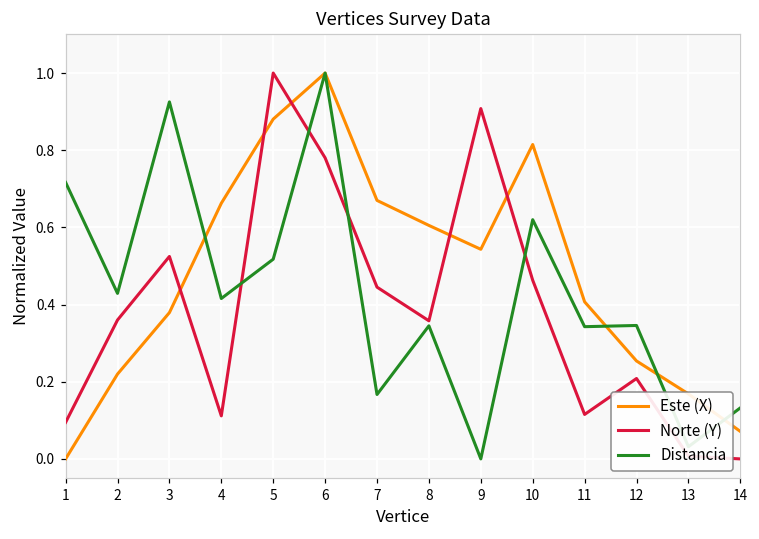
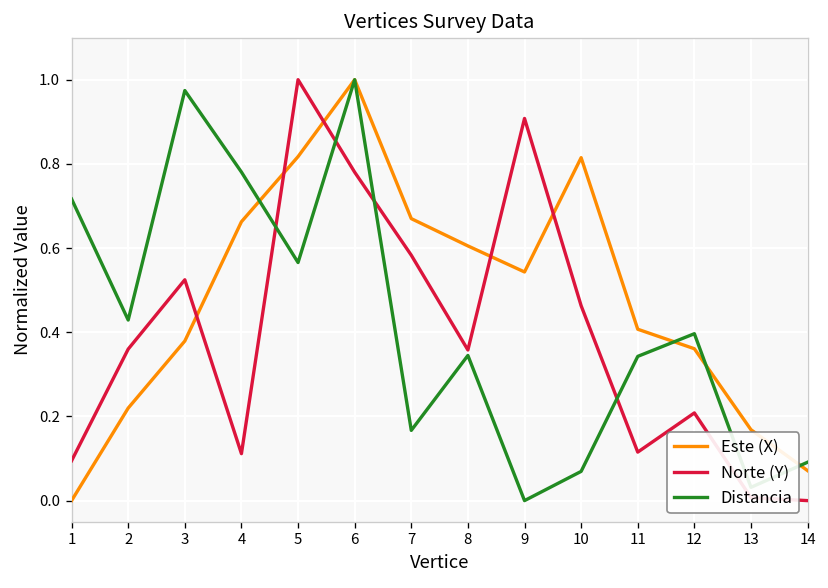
Distancia, 3: 0.93 -> 0.97
Distancia, 4: 0.42 -> 0.78
Este (X), 5: 0.88 -> 0.82
Distancia, 5: 0.52 -> 0.57
Norte (Y), 7: 0.45 -> 0.58
Distancia, 10: 0.62 -> 0.07
Este (X), 12: 0.25 -> 0.36
Distancia, 12: 0.35 -> 0.40
Distancia, 14: 0.13 -> 0.09
